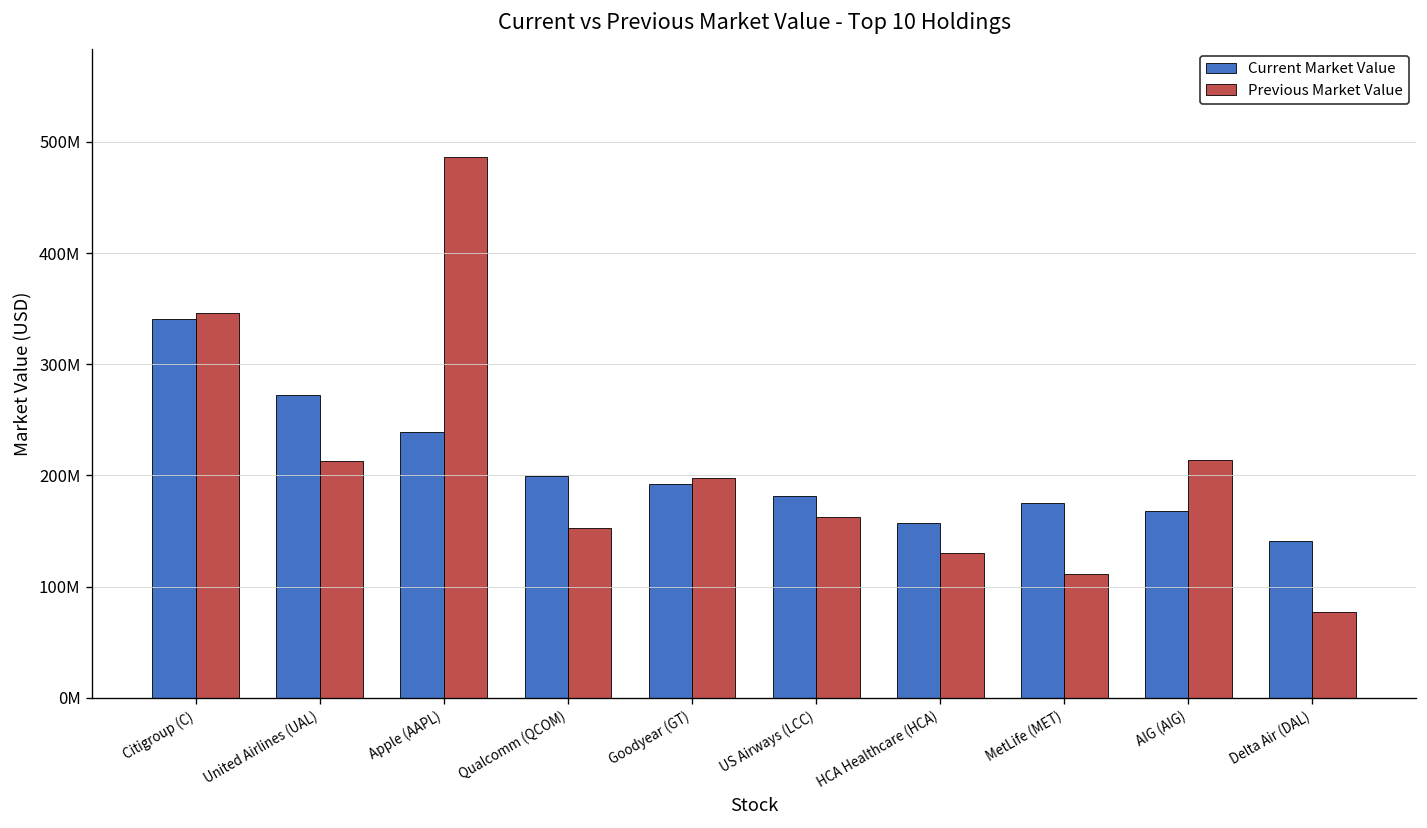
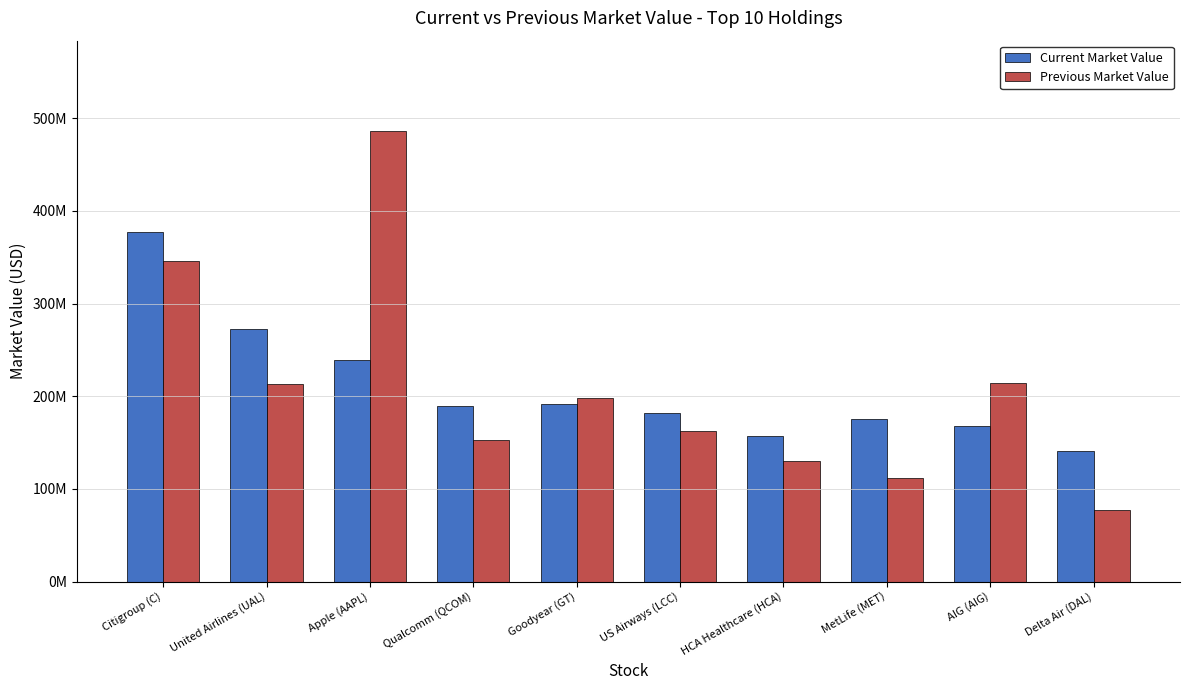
Current Market Value, Citigroup (C): 340000000 -> 380000000
Current Market Value, Qualcomm (QCOM): 200000000 -> 190000000
